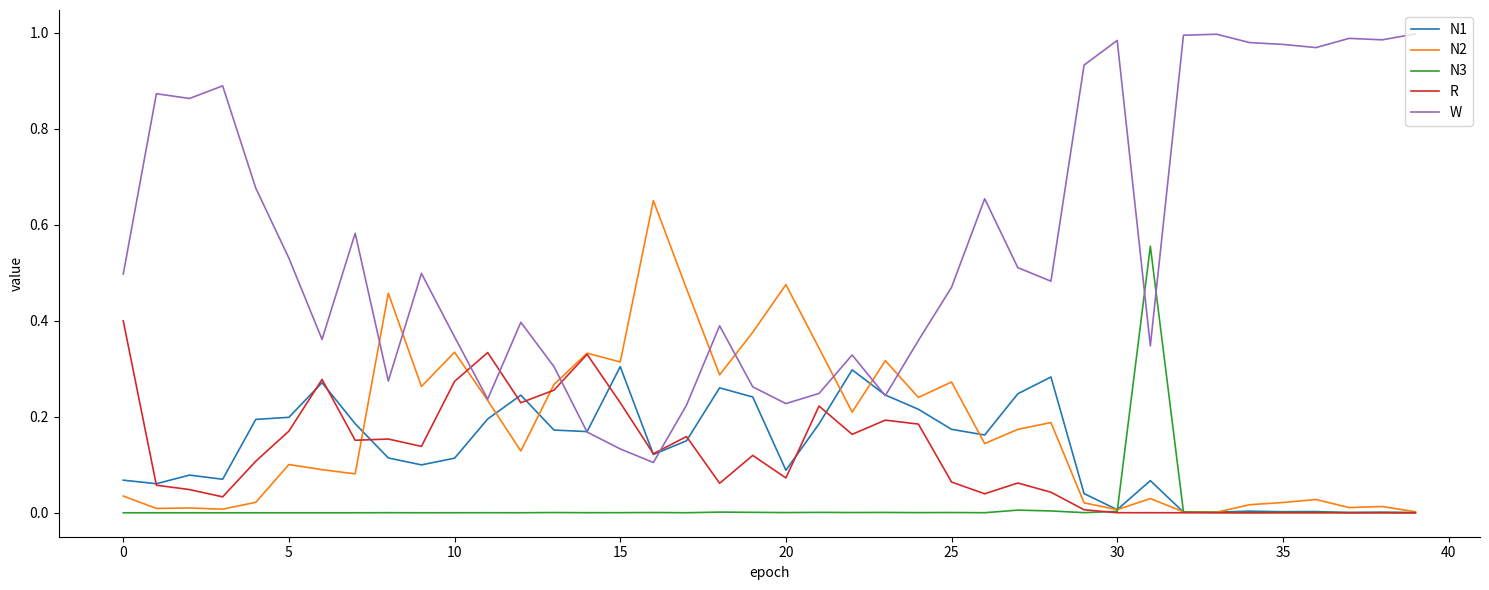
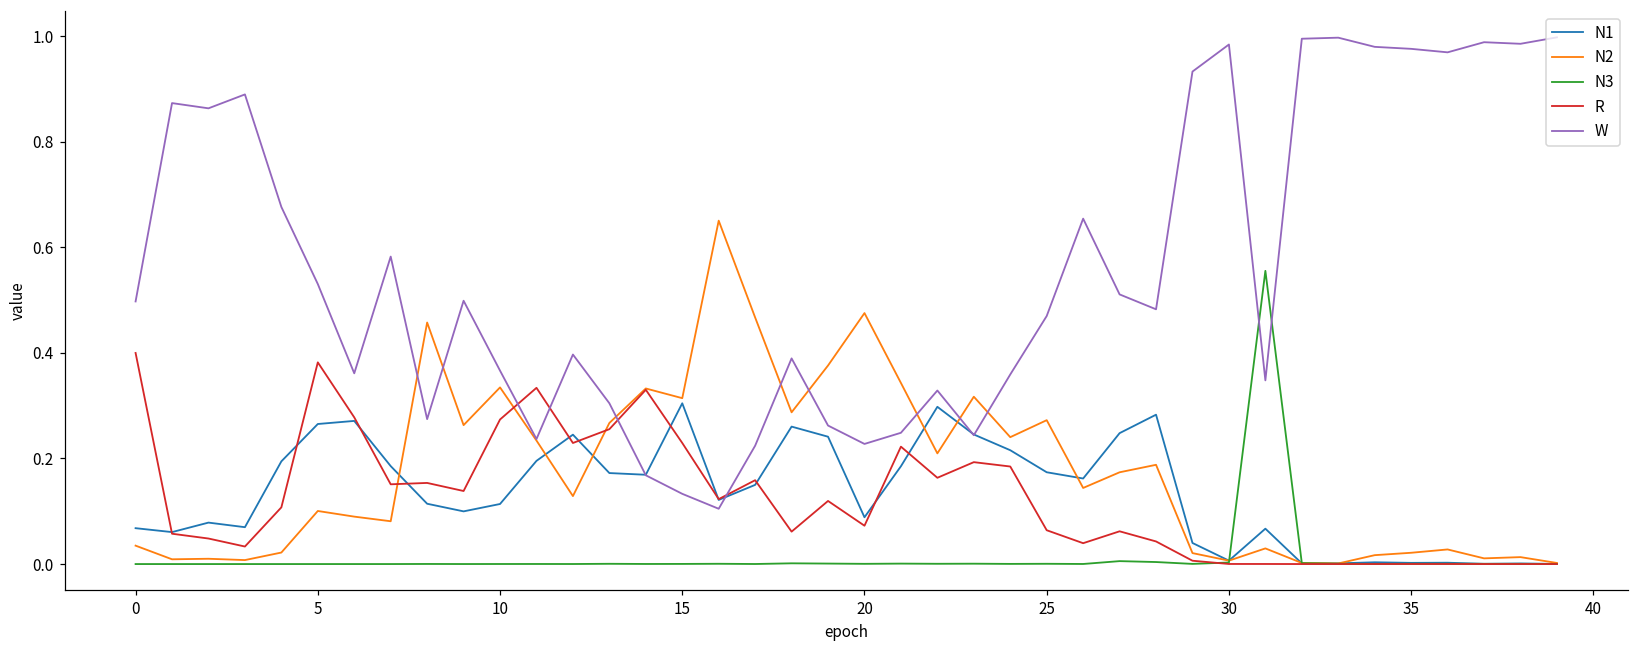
N1, 5: 0.20 -> 0.27
R, 5: 0.17 -> 0.38
